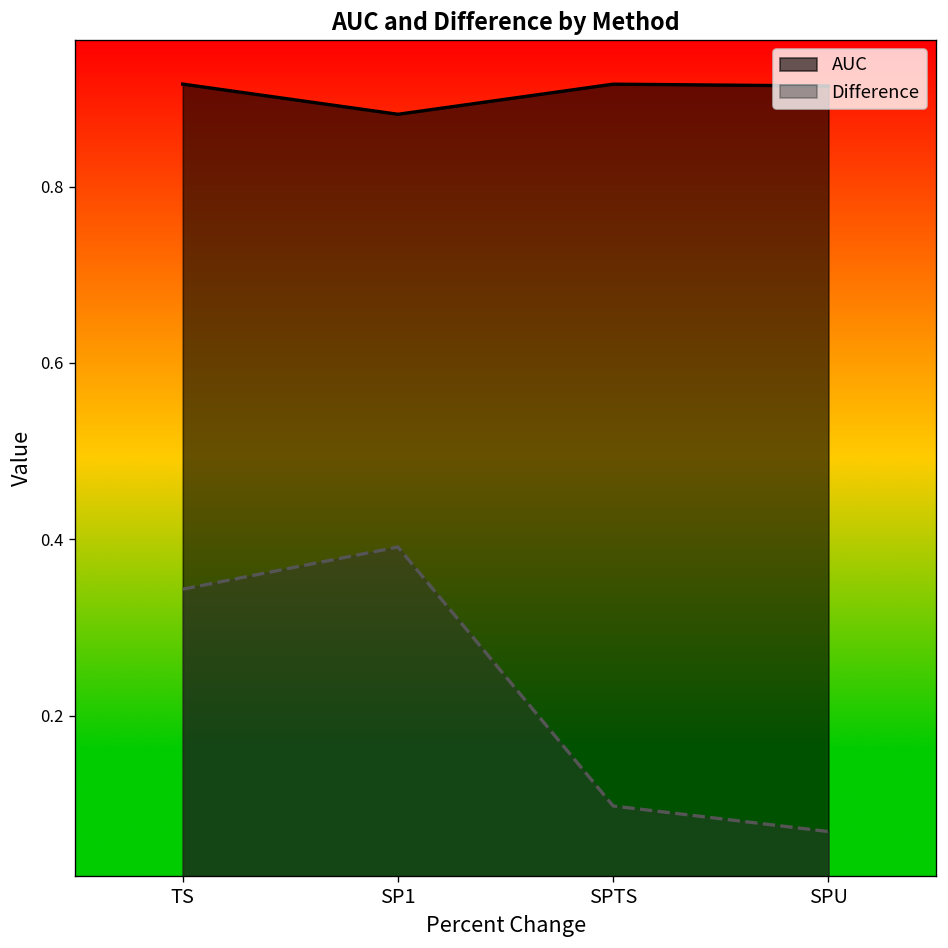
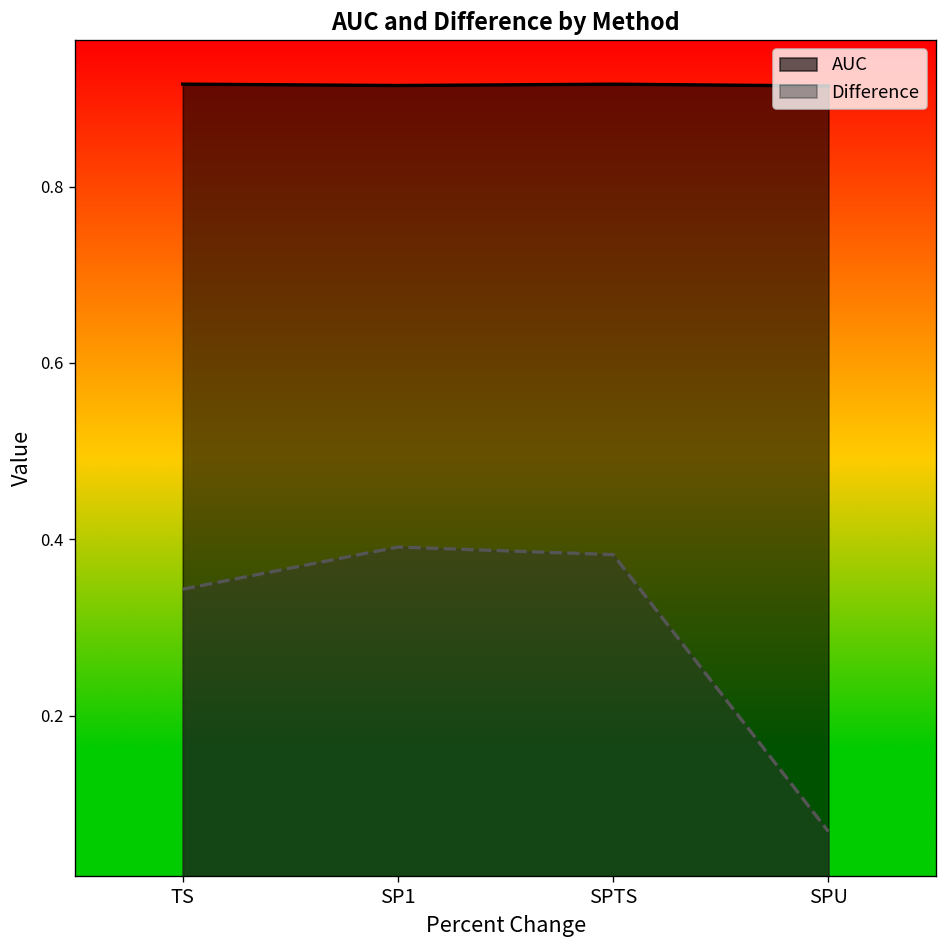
AUC, SP1: 0.88 -> 0.91
Difference, SPTS: 0.10 -> 0.38
